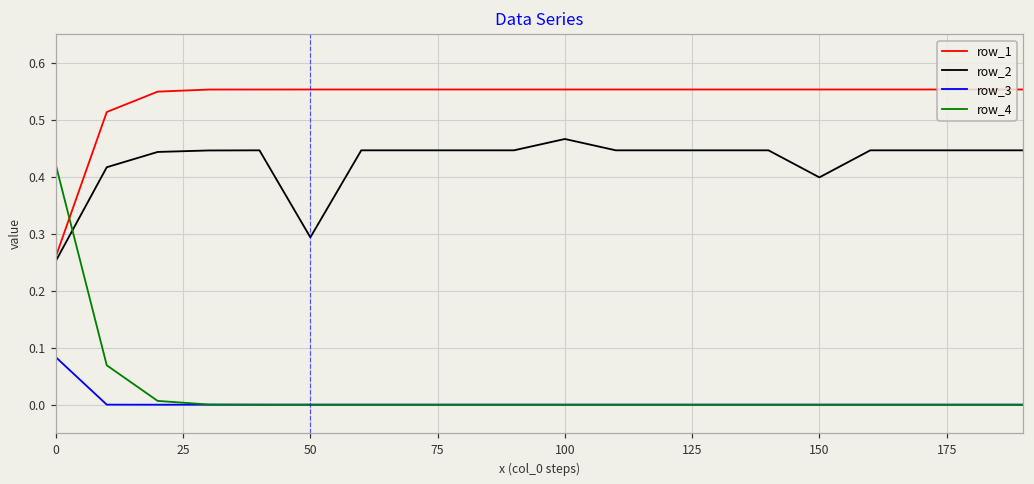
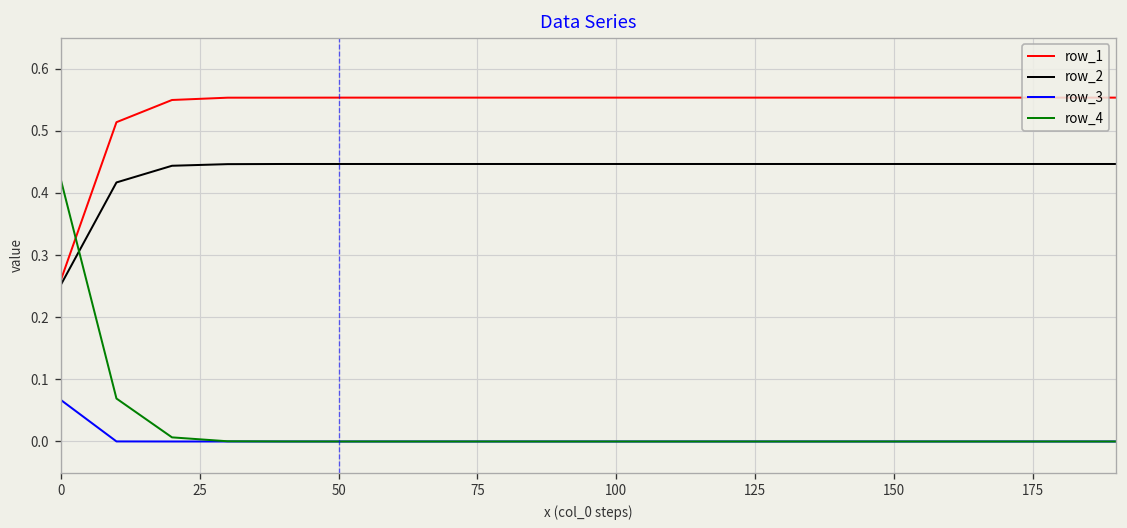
row_3, 0: 0.08 -> 0.07
row_2, 50: 0.29 -> 0.45
row_2, 100: 0.47 -> 0.45
row_2, 150: 0.40 -> 0.45
